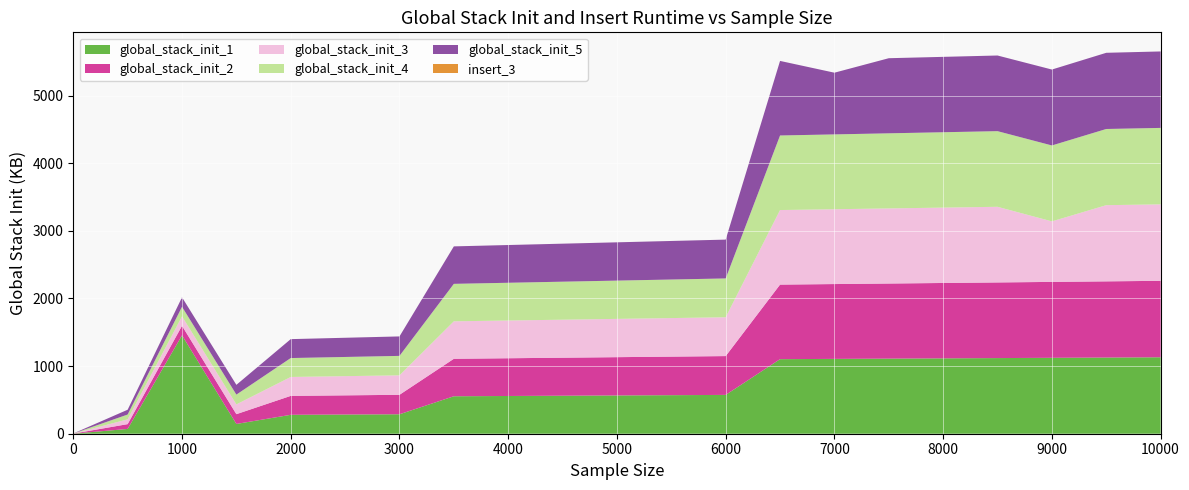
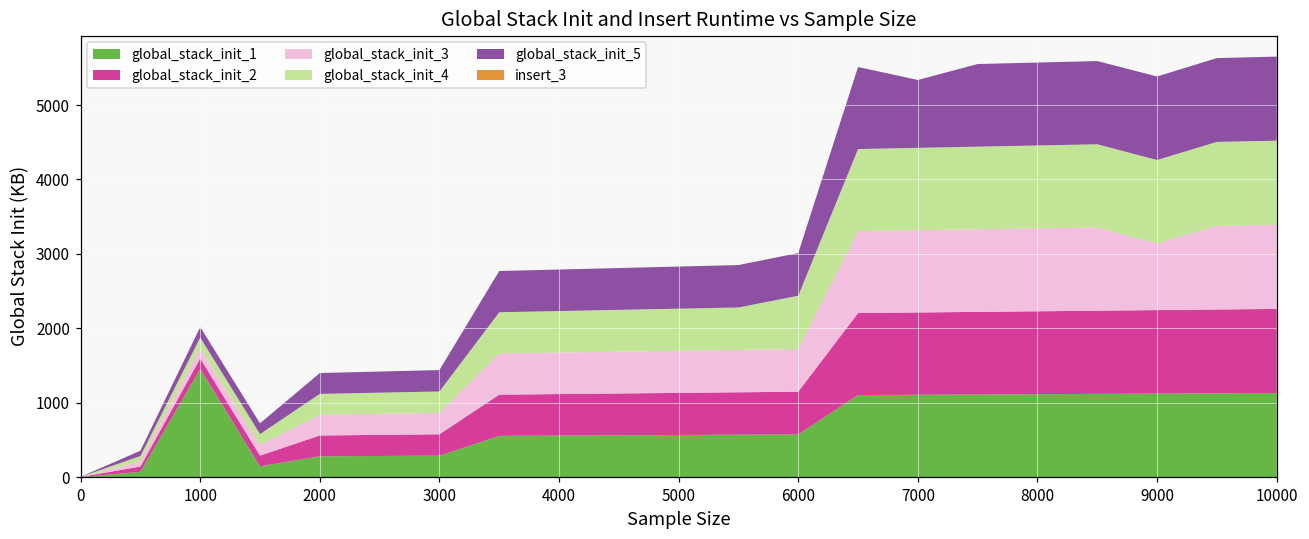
global_stack_init_4, 6000: 600 -> 700
